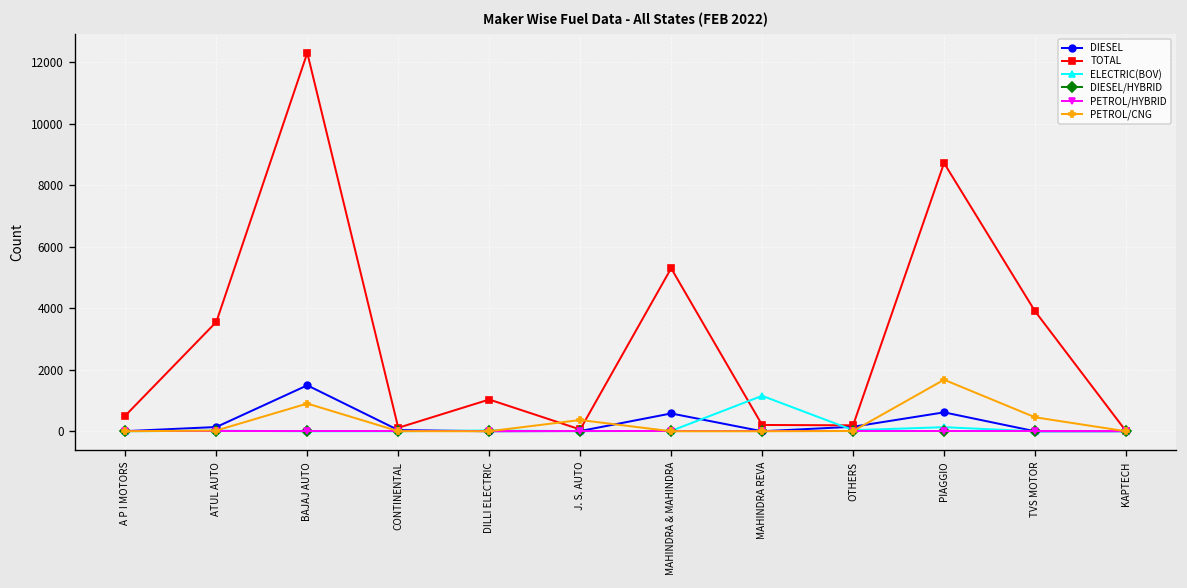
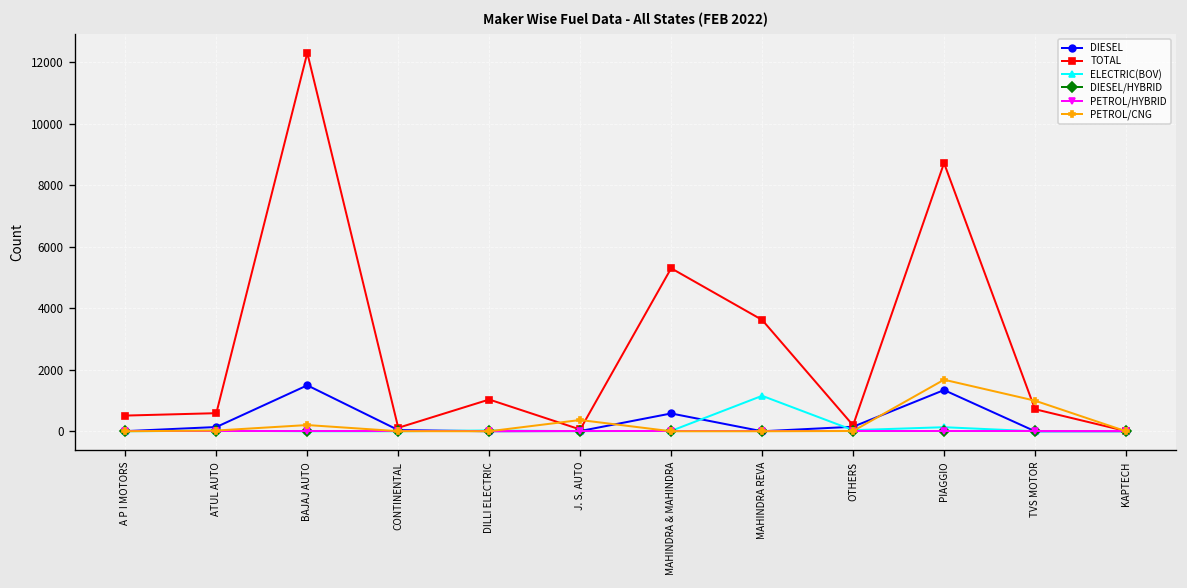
TOTAL, ATUL AUTO: 3600 -> 600
PETROL/CNG, BAJAJ AUTO: 900 -> 200
TOTAL, MAHINDRA REVA: 200 -> 3600
DIESEL, PIAGGIO: 600 -> 1300
TOTAL, TVS MOTOR: 3900 -> 700
PETROL/CNG, TVS MOTOR: 500 -> 1000
